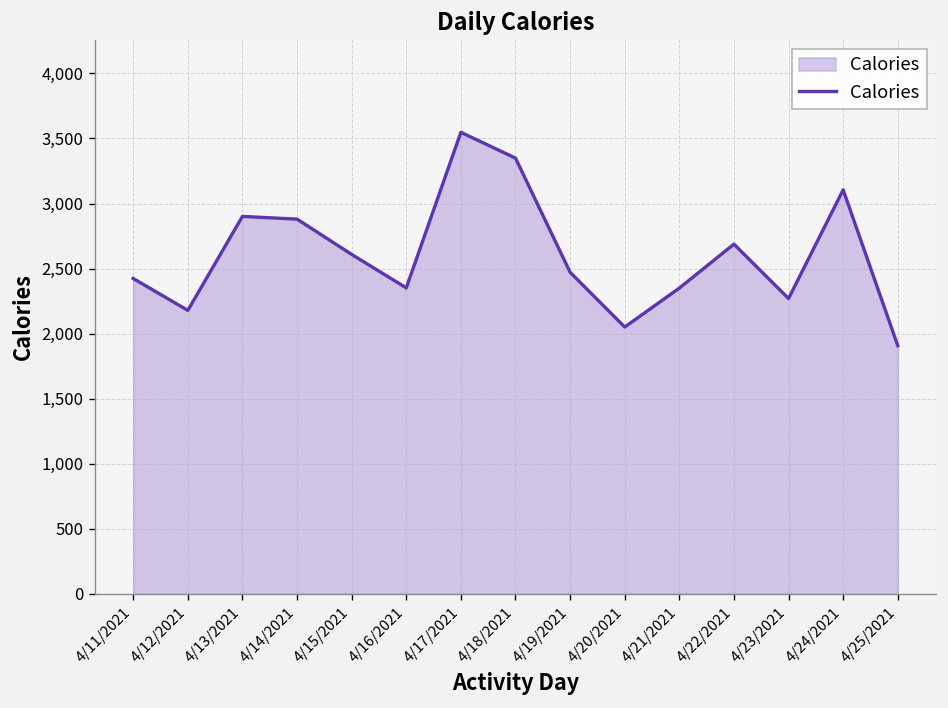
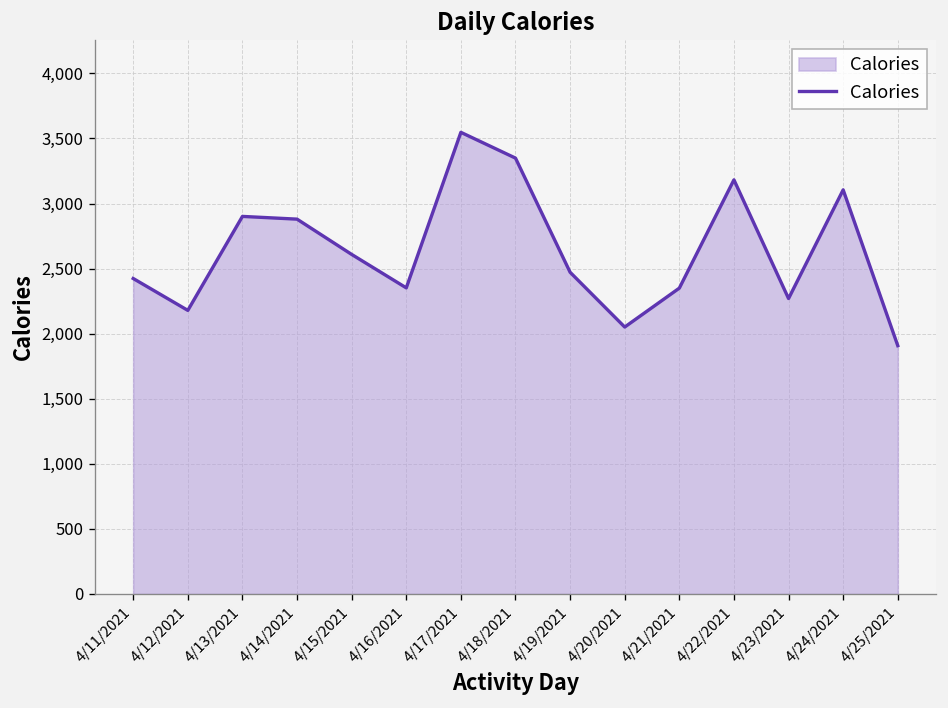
4/22/2021: 2,690 -> 3,180
